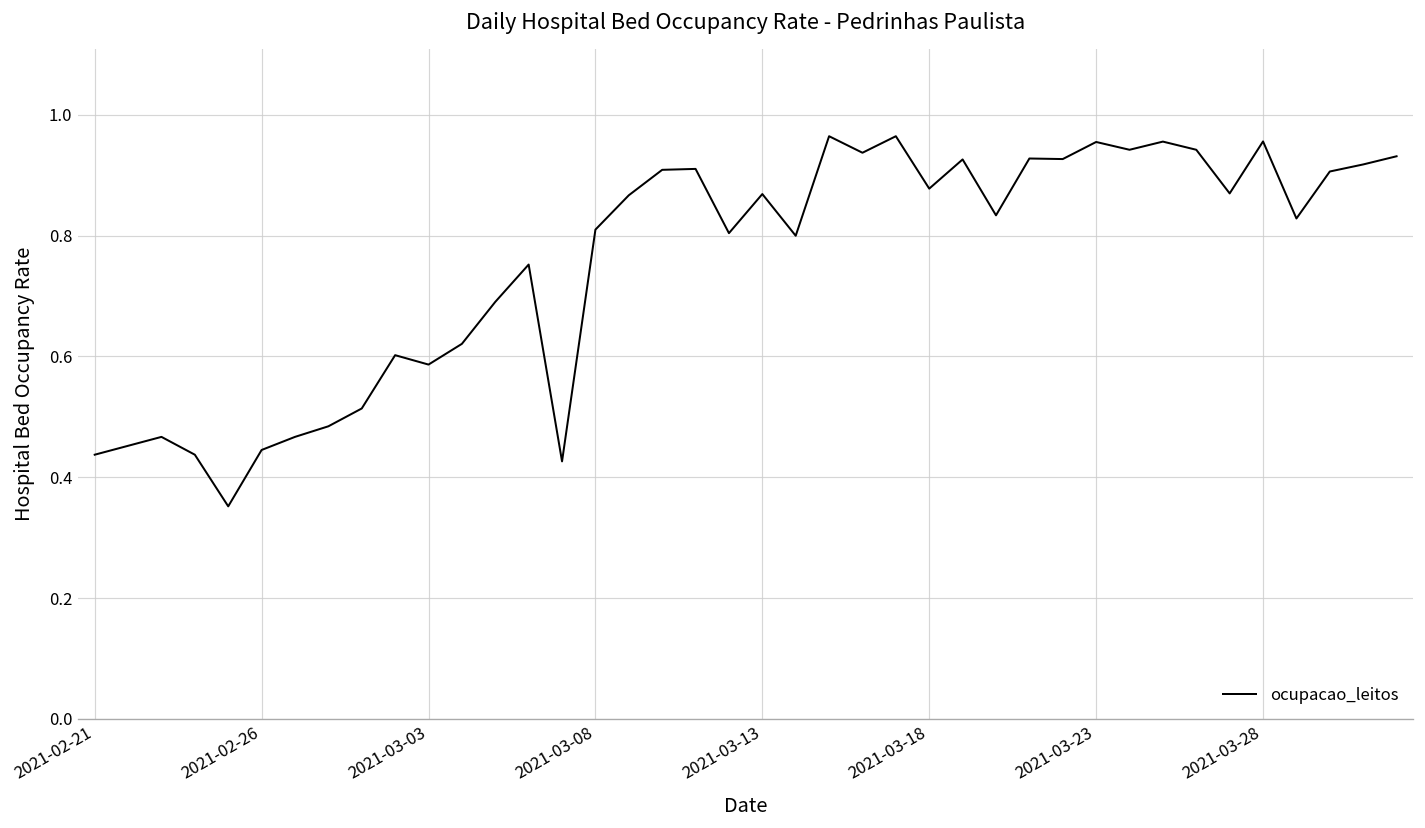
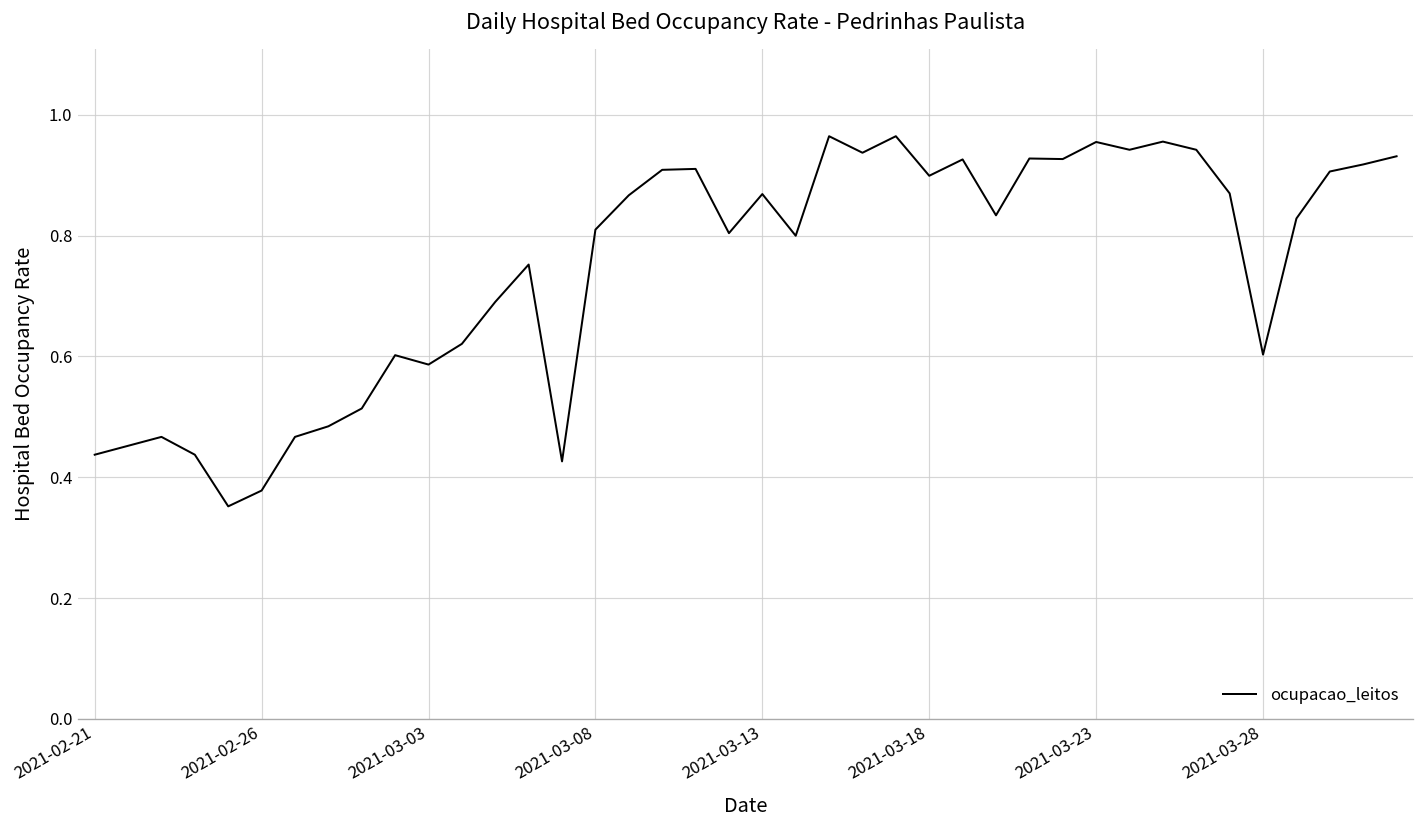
2021-02-26: 0.45 -> 0.38
2021-03-18: 0.88 -> 0.90
2021-03-28: 0.96 -> 0.60
